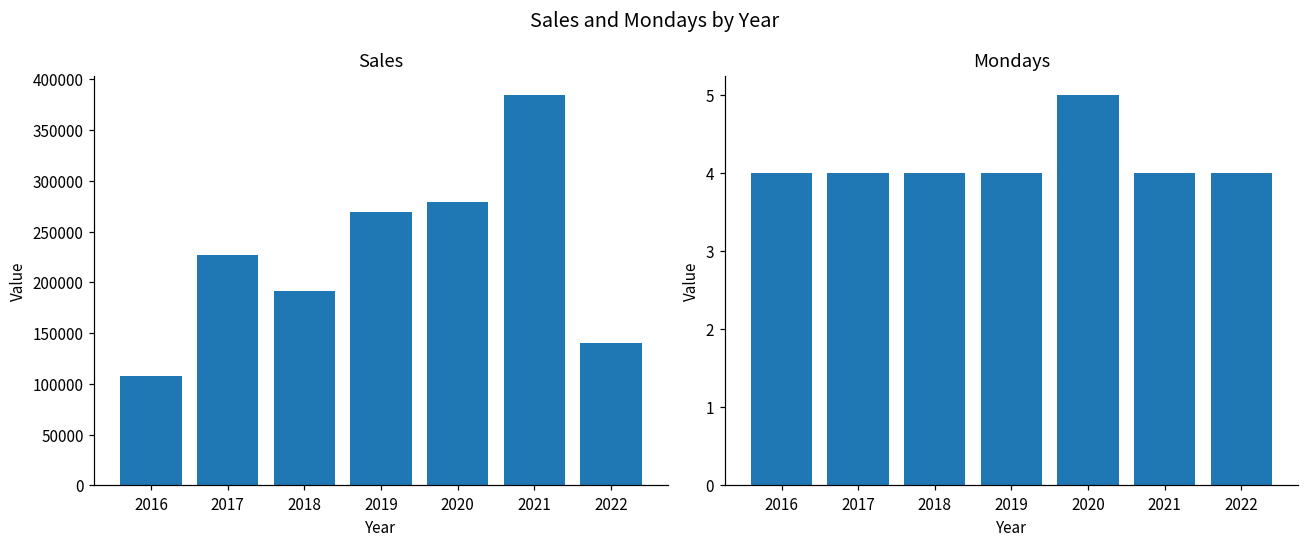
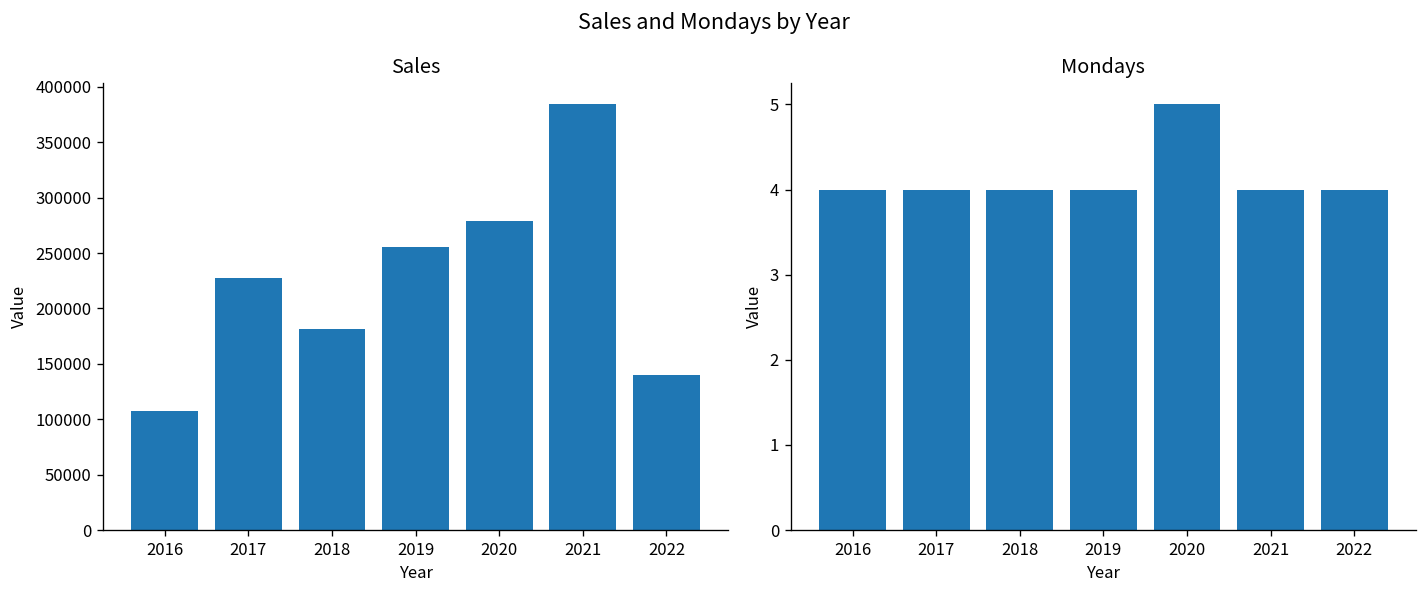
Sales, 2018: 190000 -> 180000
Sales, 2019: 270000 -> 260000
